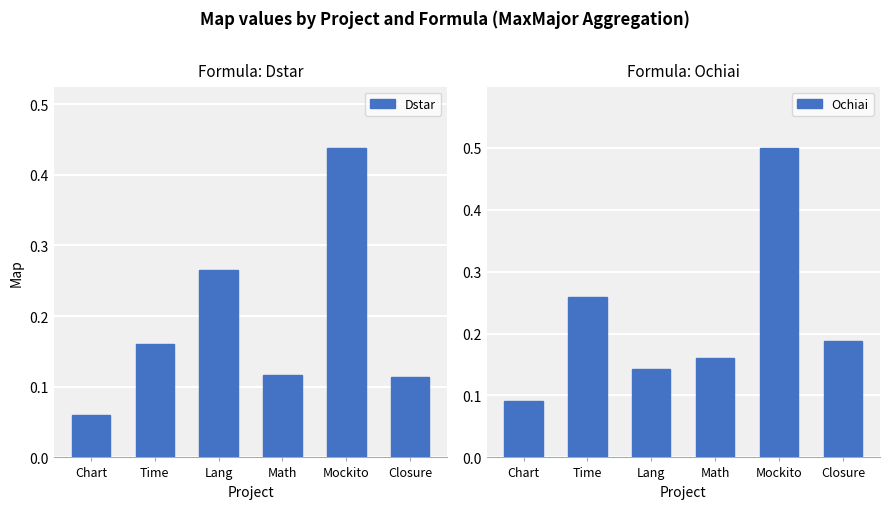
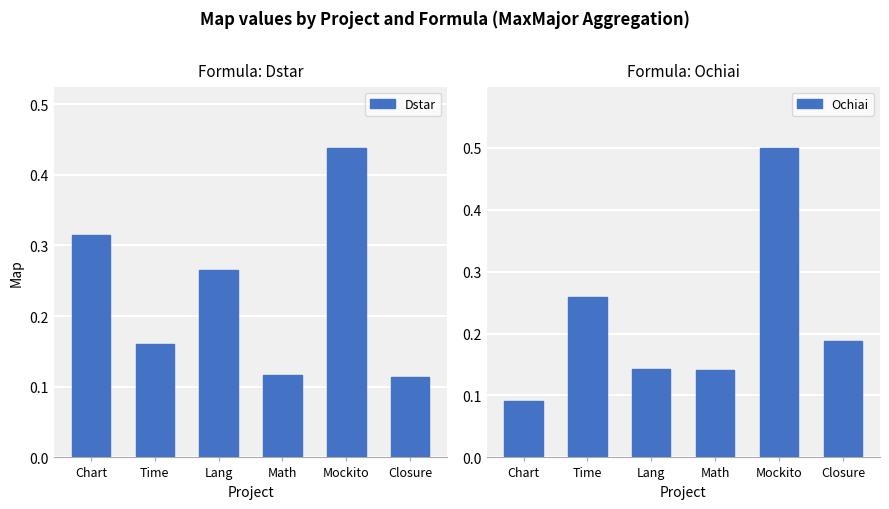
Formula: Dstar, Chart: 0.06 -> 0.31
Formula: Ochiai, Math: 0.16 -> 0.14
